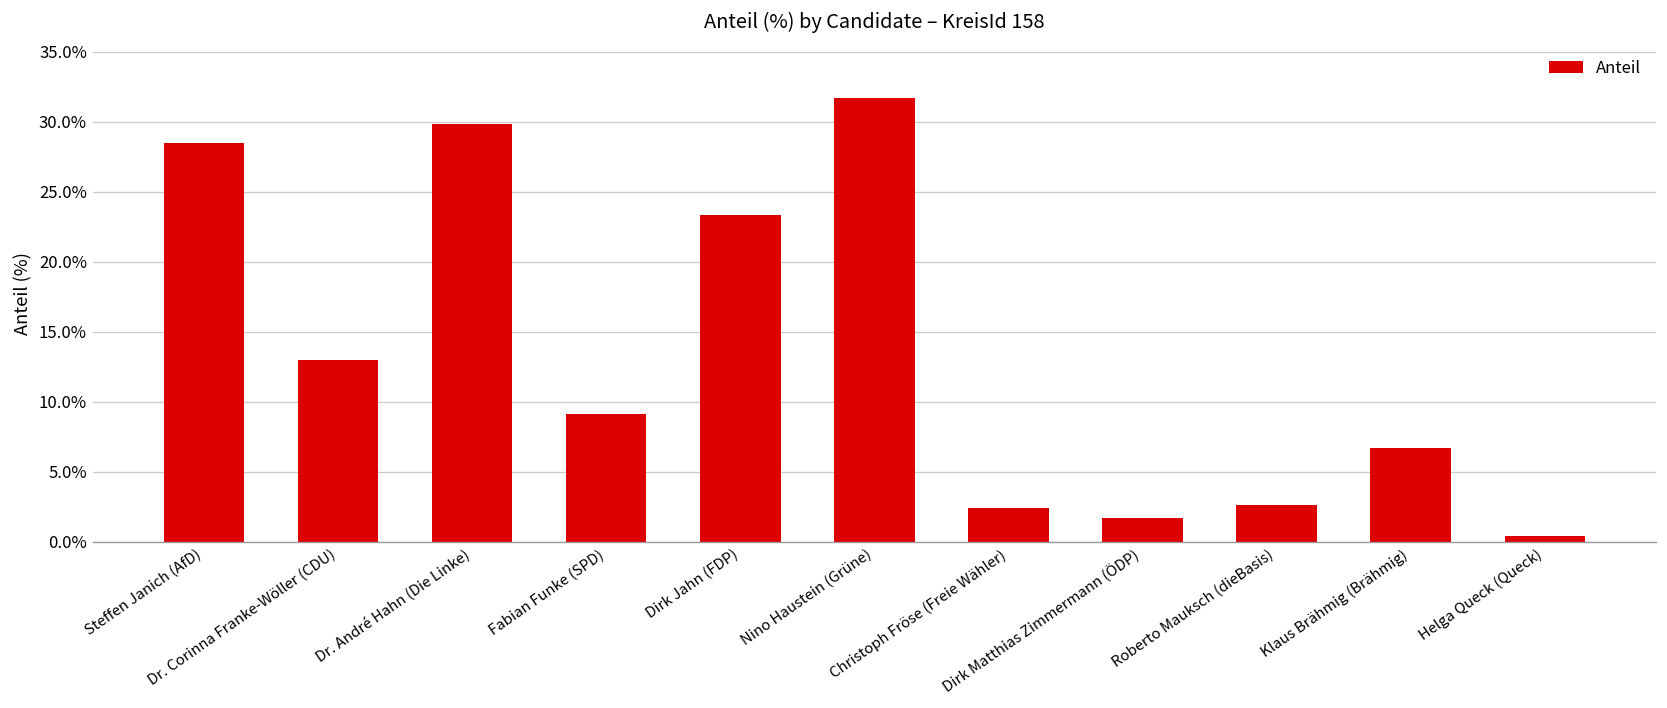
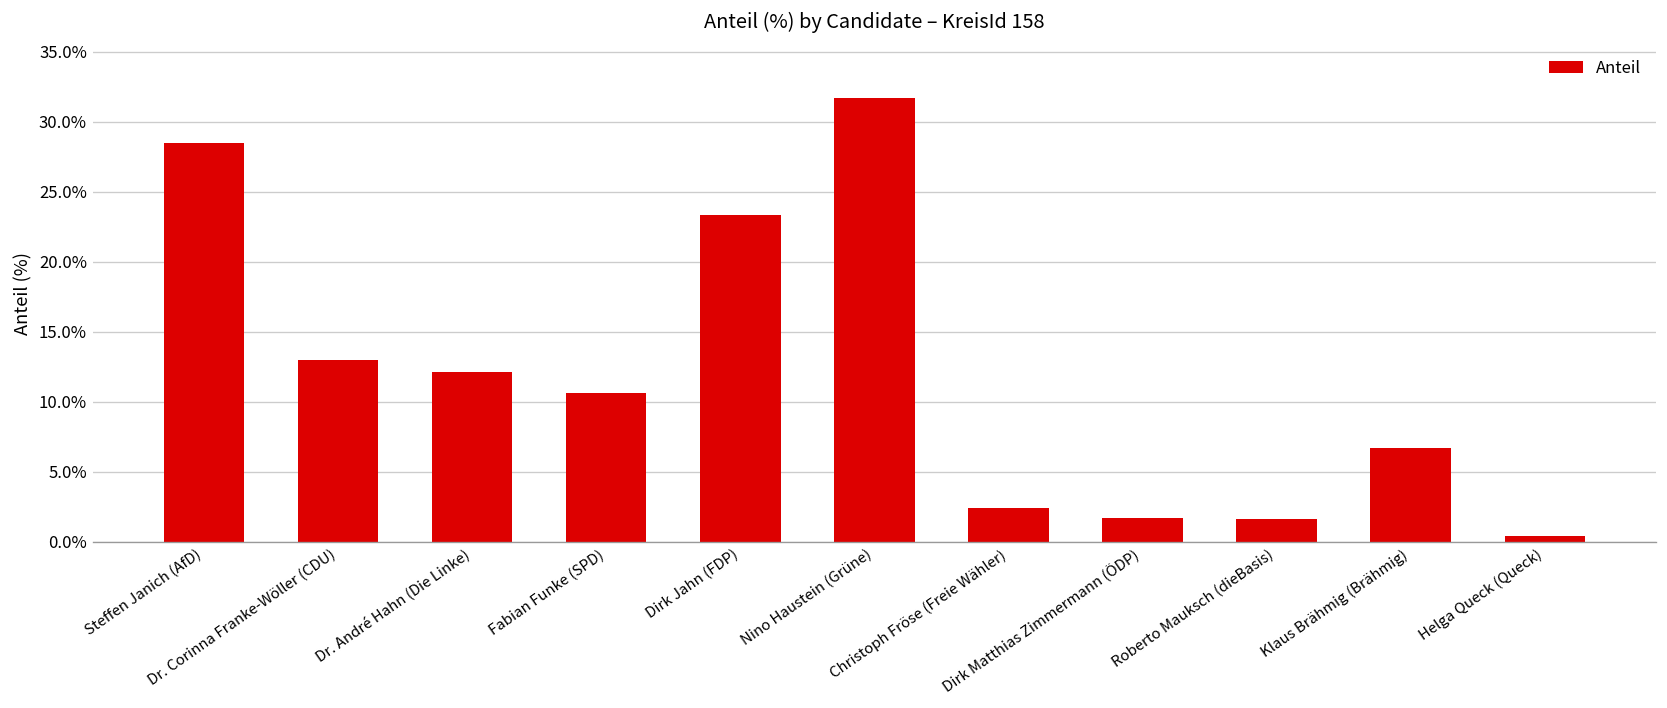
Dr. André Hahn (Die Linke): 29.8% -> 12.1%
Fabian Funke (SPD): 9.1% -> 10.6%
Roberto Mauksch (dieBasis): 2.6% -> 1.6%
